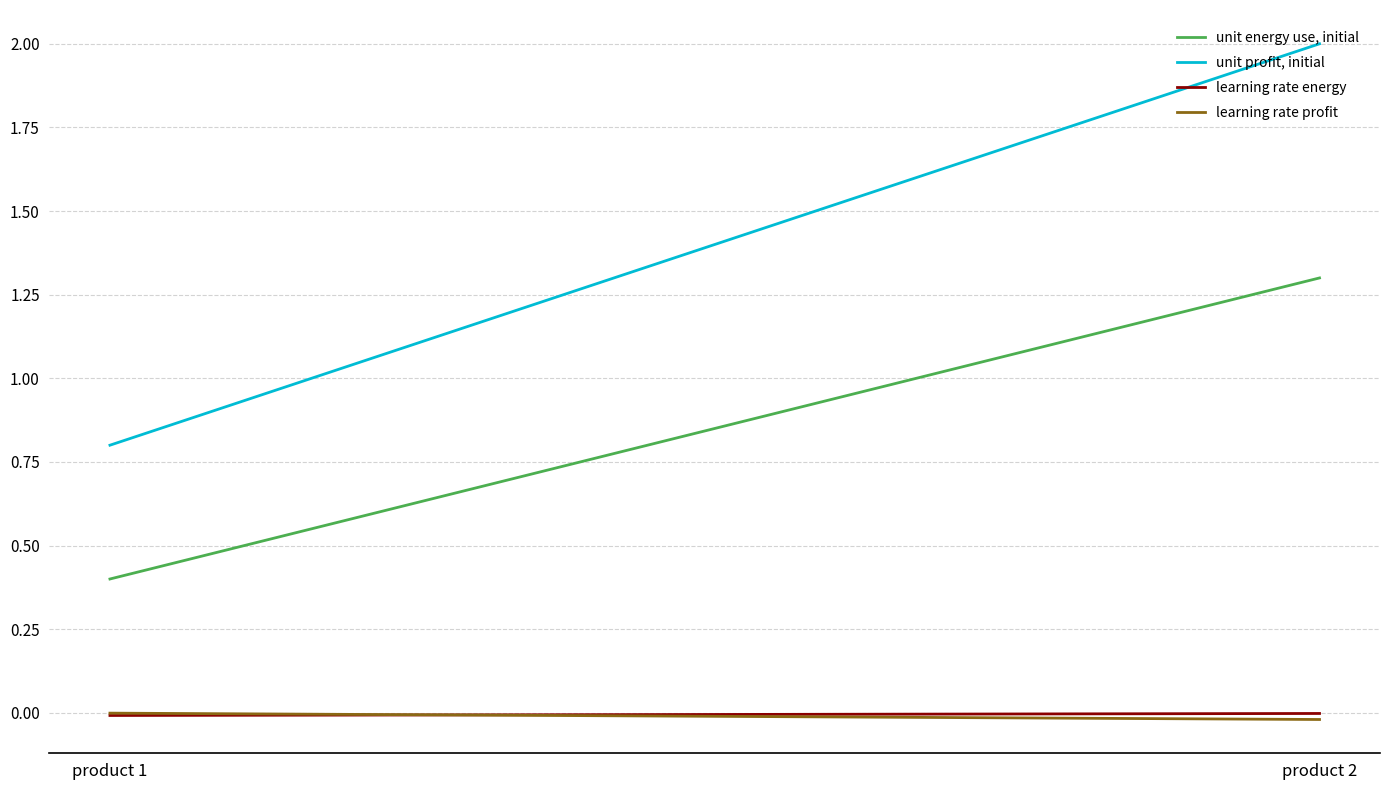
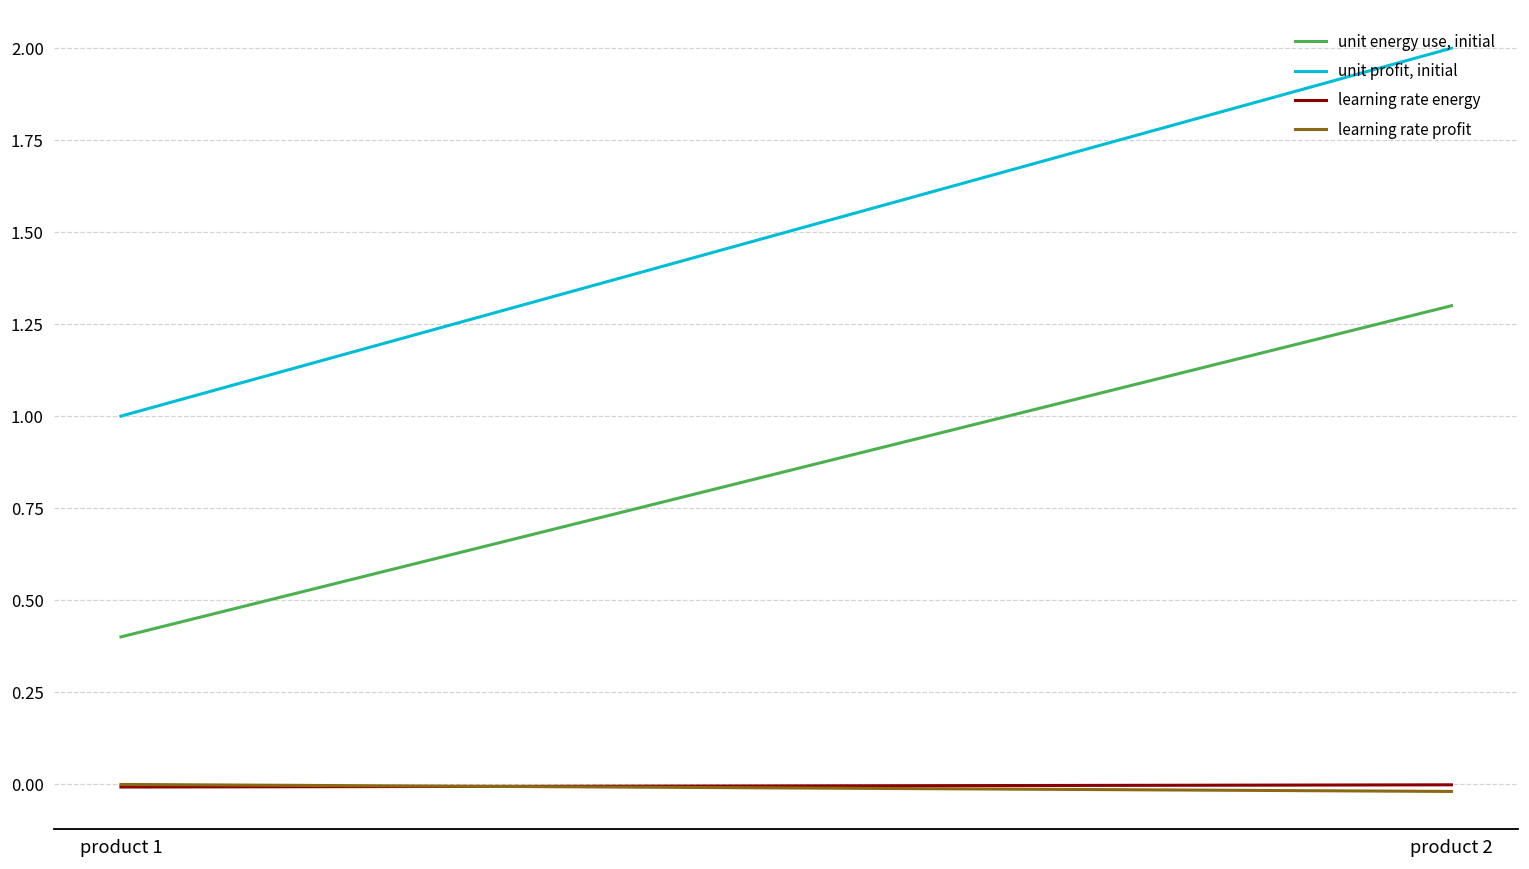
unit profit, initial, product 1: 0.8 -> 1.0
